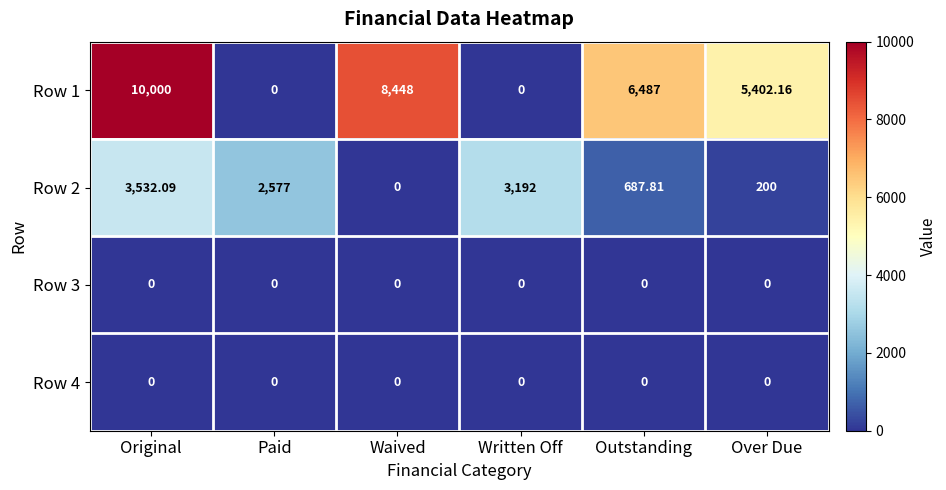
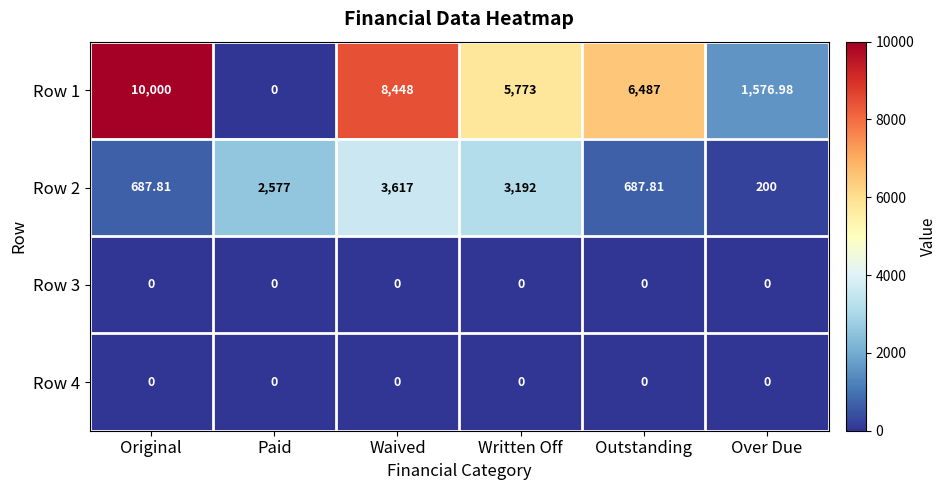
Row 1, Written Off: 0 -> 5,773
Row 1, Over Due: 5,402.16 -> 1,576.98
Row 2, Original: 3,532.09 -> 687.81
Row 2, Waived: 0 -> 3,617
